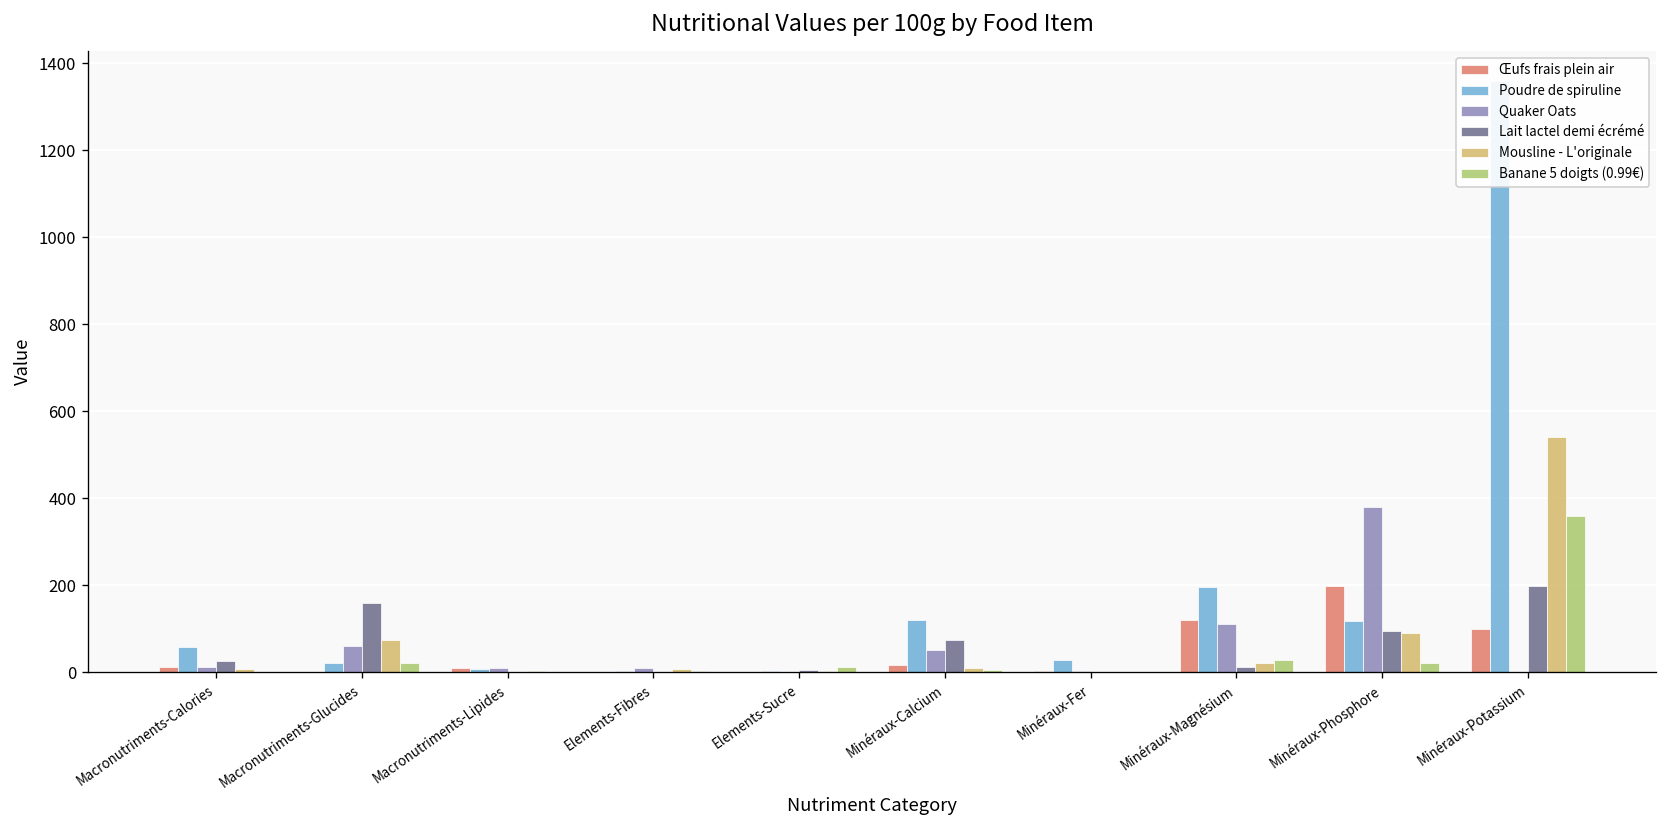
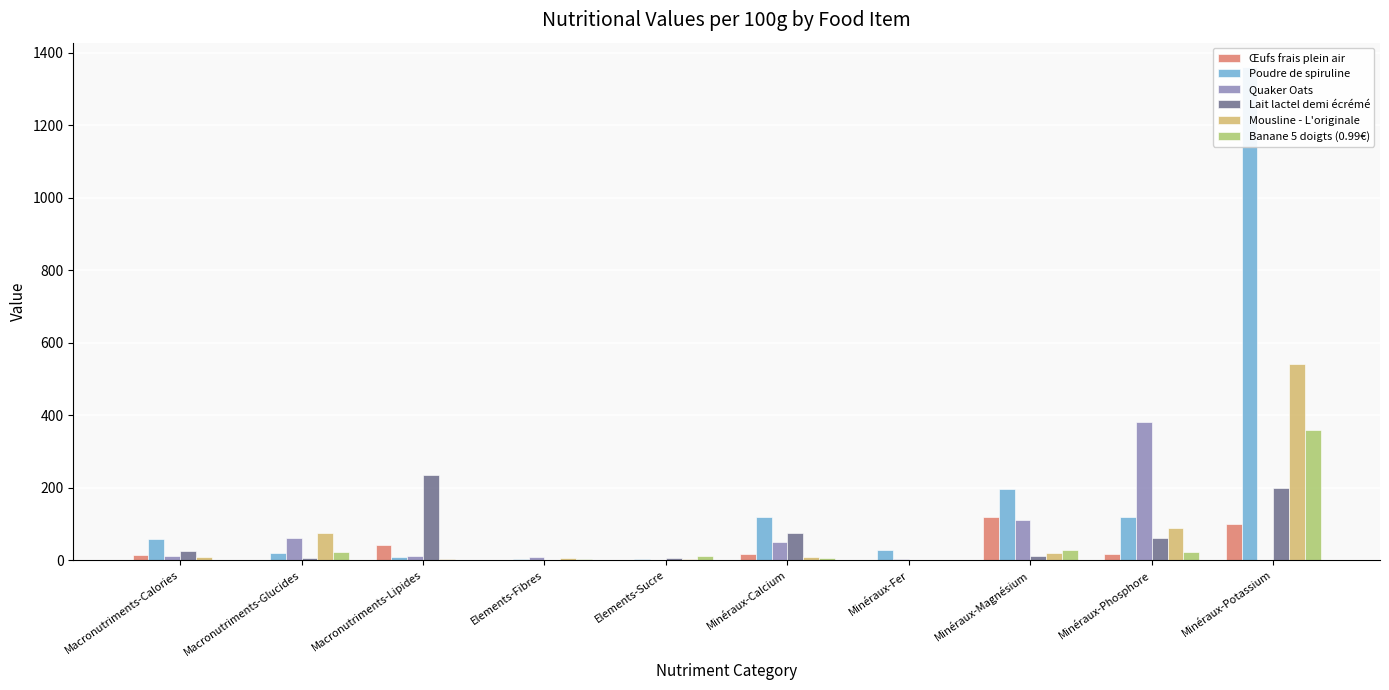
Lait lactel demi écrémé, Macronutriments-Glucides: 160 -> 0
Œufs frais plein air, Macronutriments-Lipides: 10 -> 40
Lait lactel demi écrémé, Macronutriments-Lipides: 0 -> 230
Œufs frais plein air, Minéraux-Phosphore: 200 -> 20
Lait lactel demi écrémé, Minéraux-Phosphore: 100 -> 60
